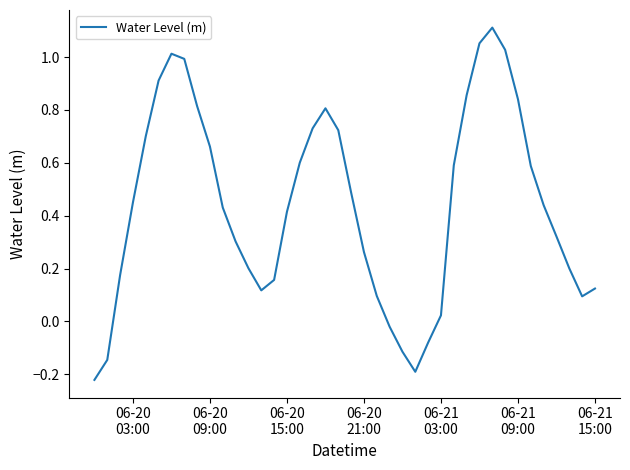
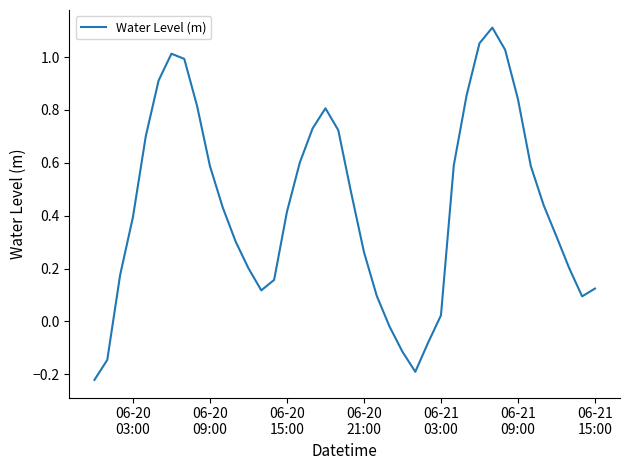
06-20 03:00: 0.45 -> 0.39
06-20 09:00: 0.66 -> 0.59
